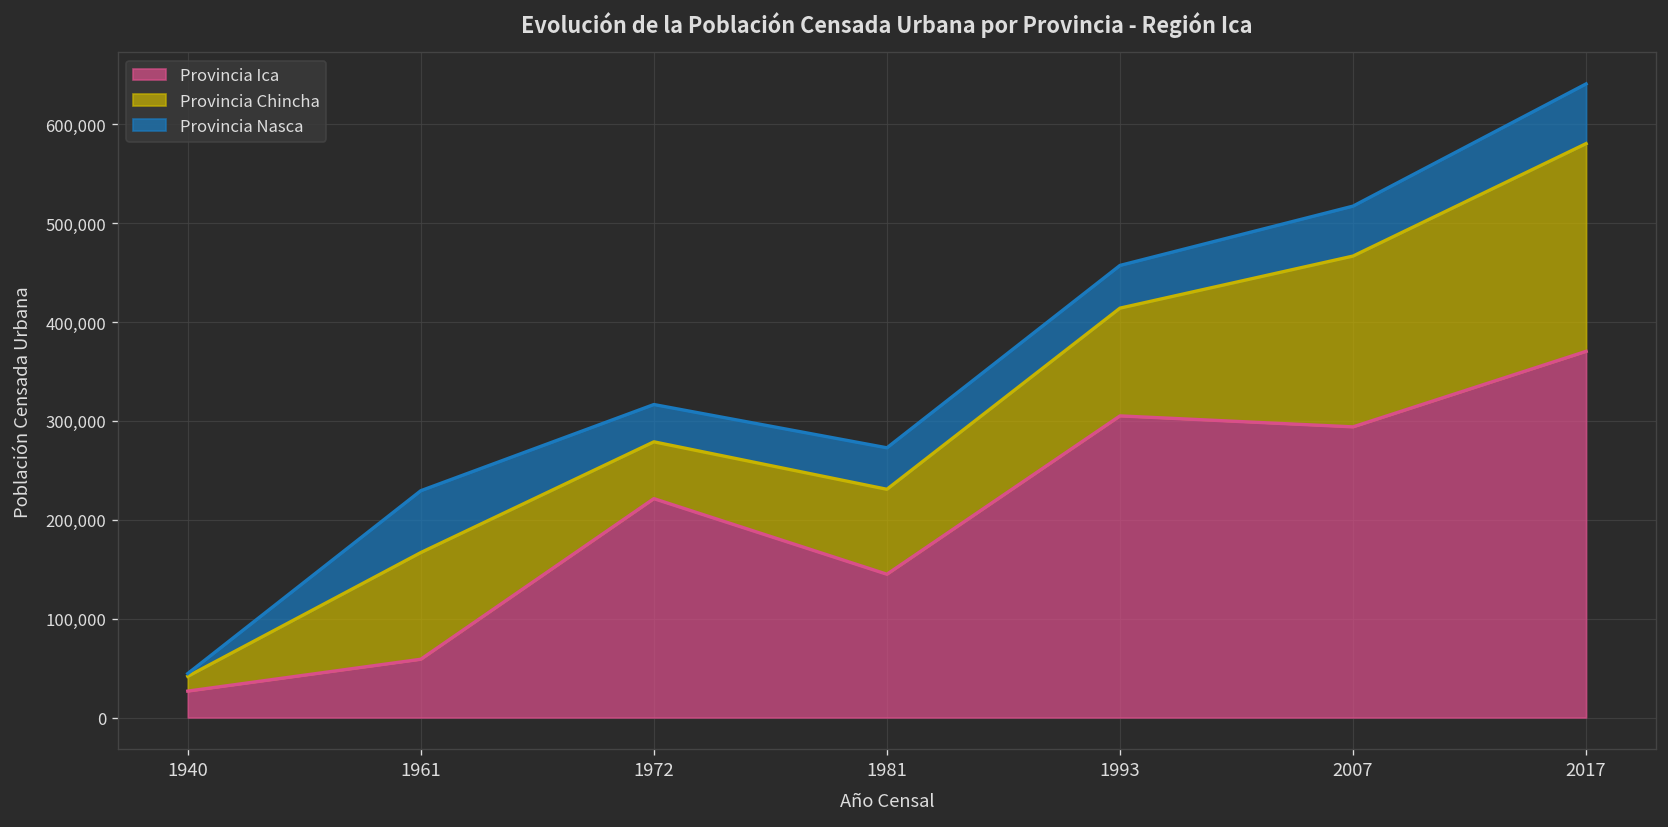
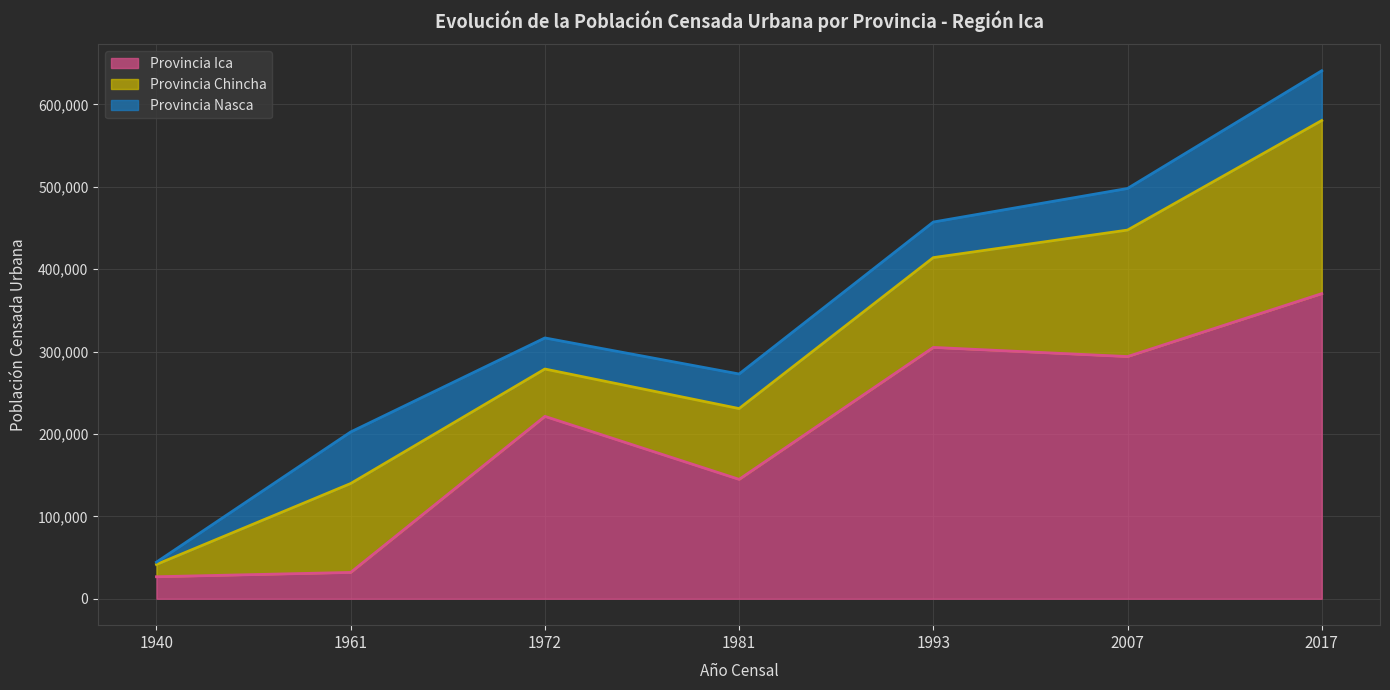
Provincia Ica, 1961: 60,000 -> 30,000
Provincia Chincha, 2007: 170,000 -> 150,000
